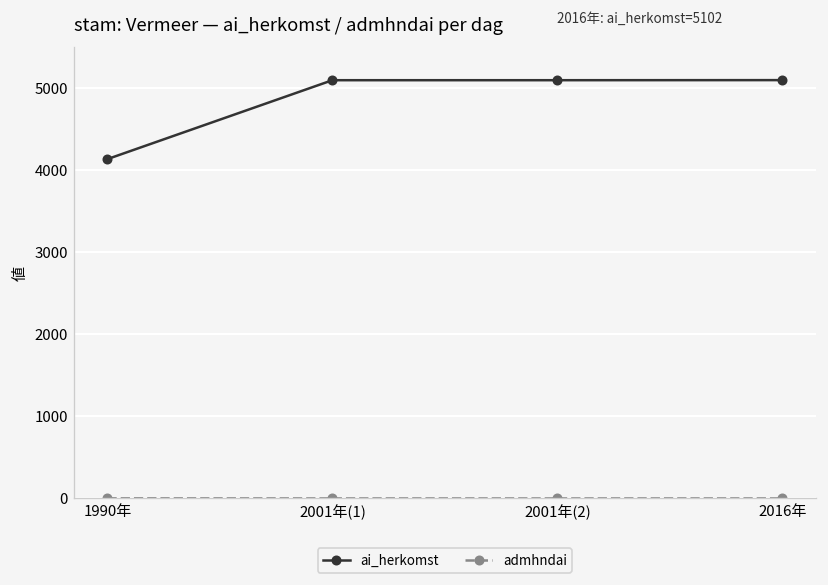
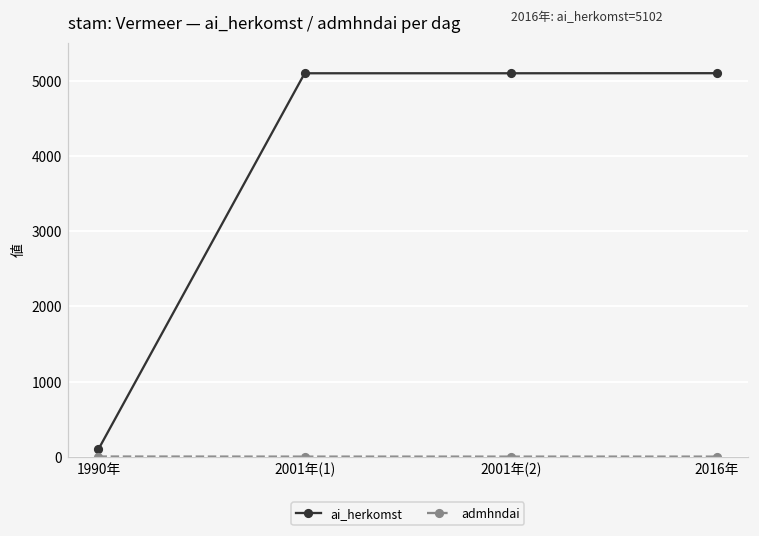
ai_herkomst, 1990年: 4100 -> 100
